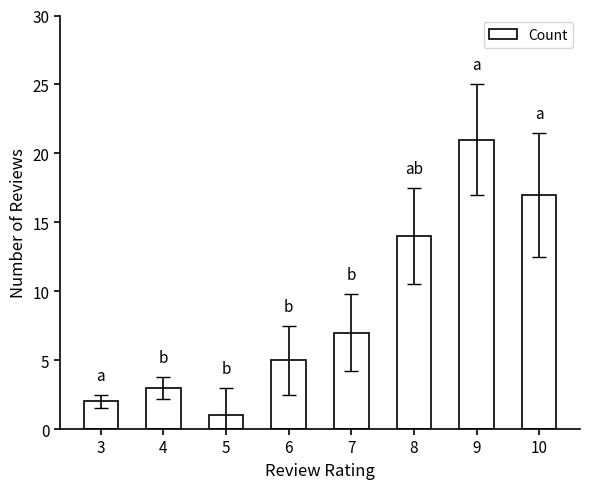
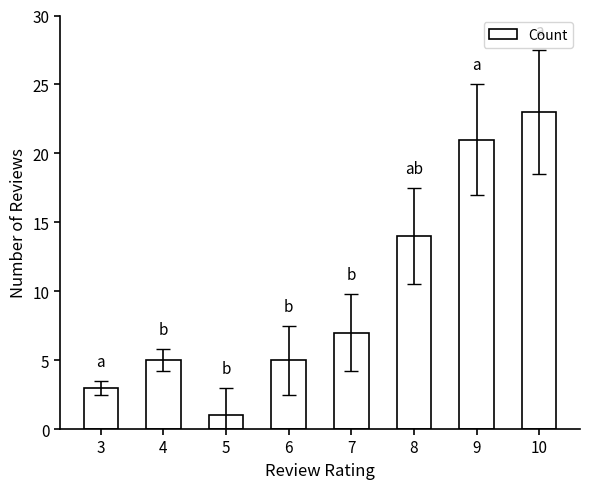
Count, 3: 2 -> 3
Count, 4: 3 -> 5
Count, 10: 17 -> 23
